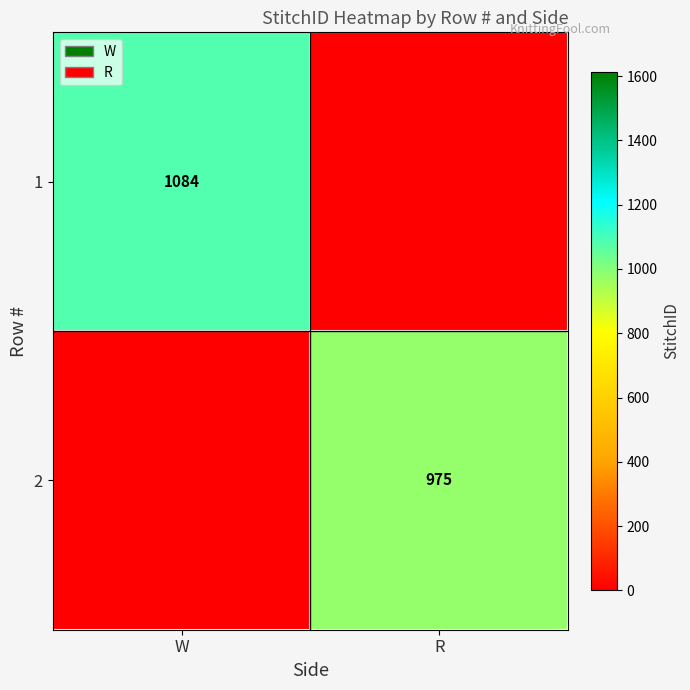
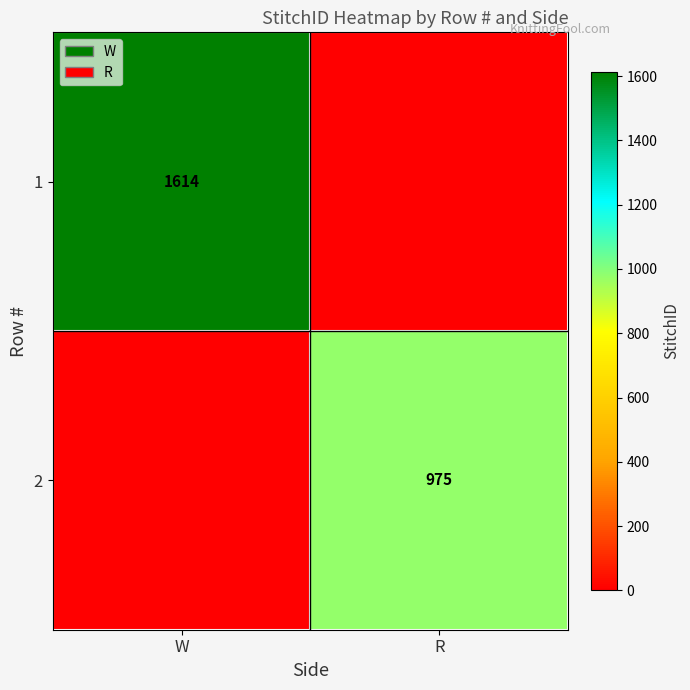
1, W: 1084 -> 1614
